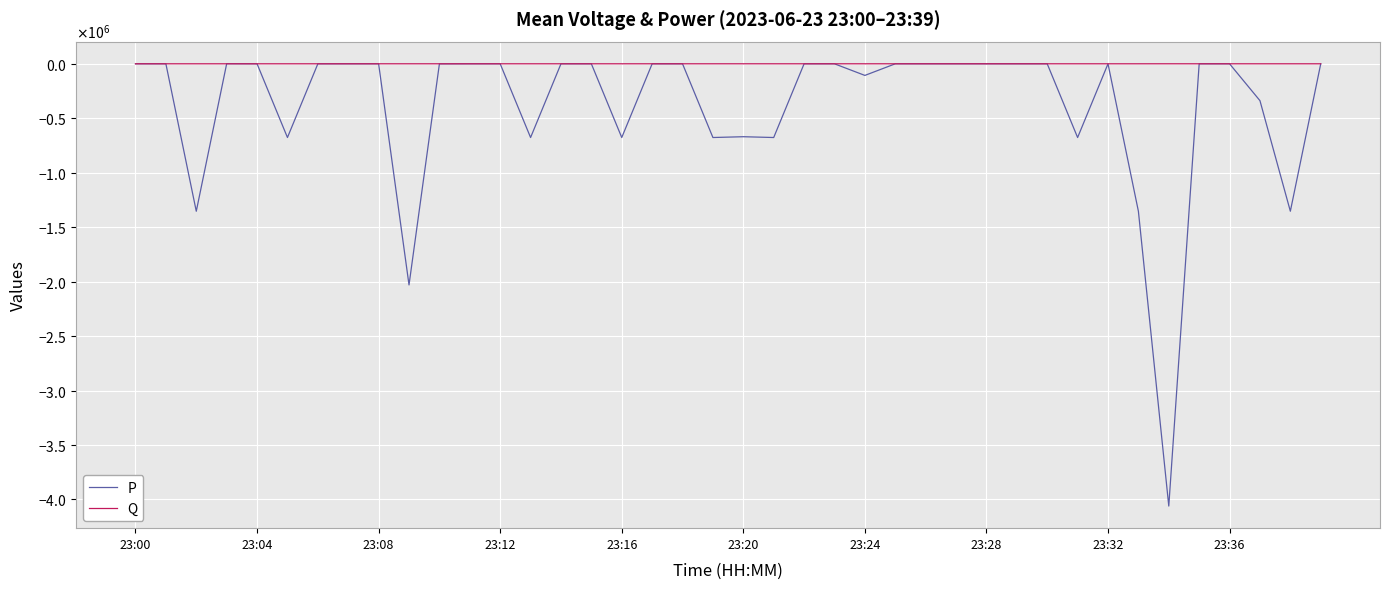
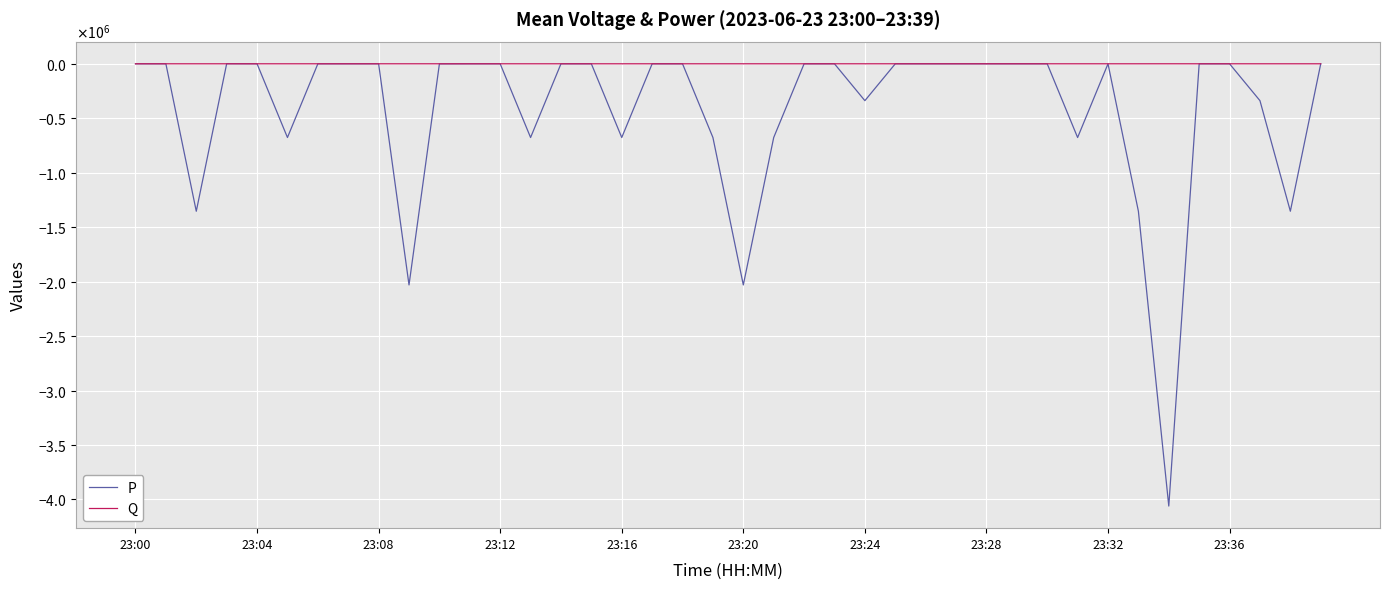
P, 23:20: -670000 -> -2030000
P, 23:24: -110000 -> -340000
